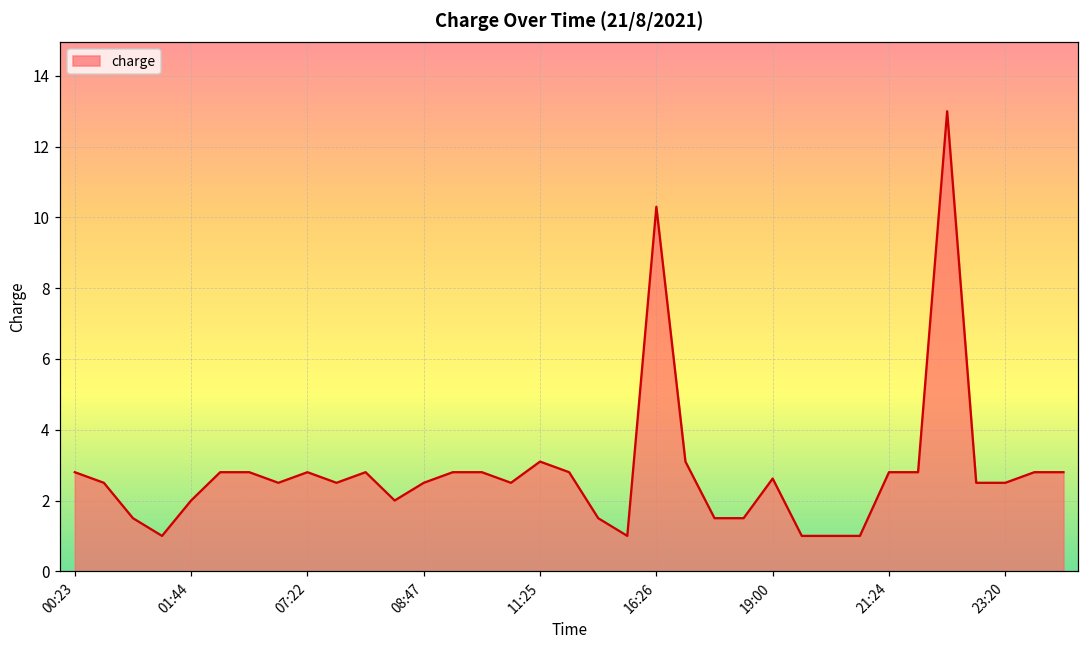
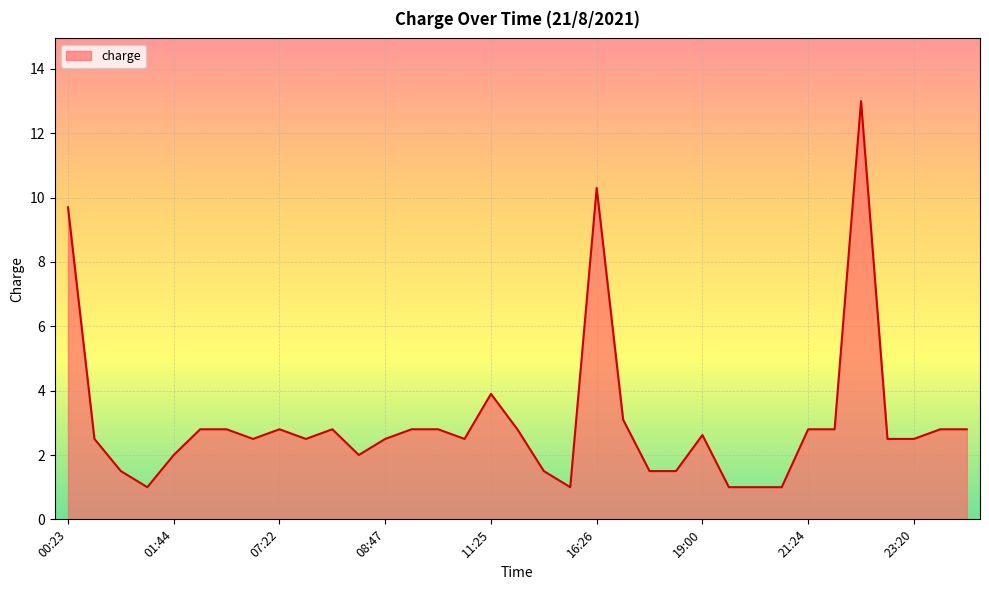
00:23: 2.8 -> 9.7
11:25: 3.1 -> 3.9
